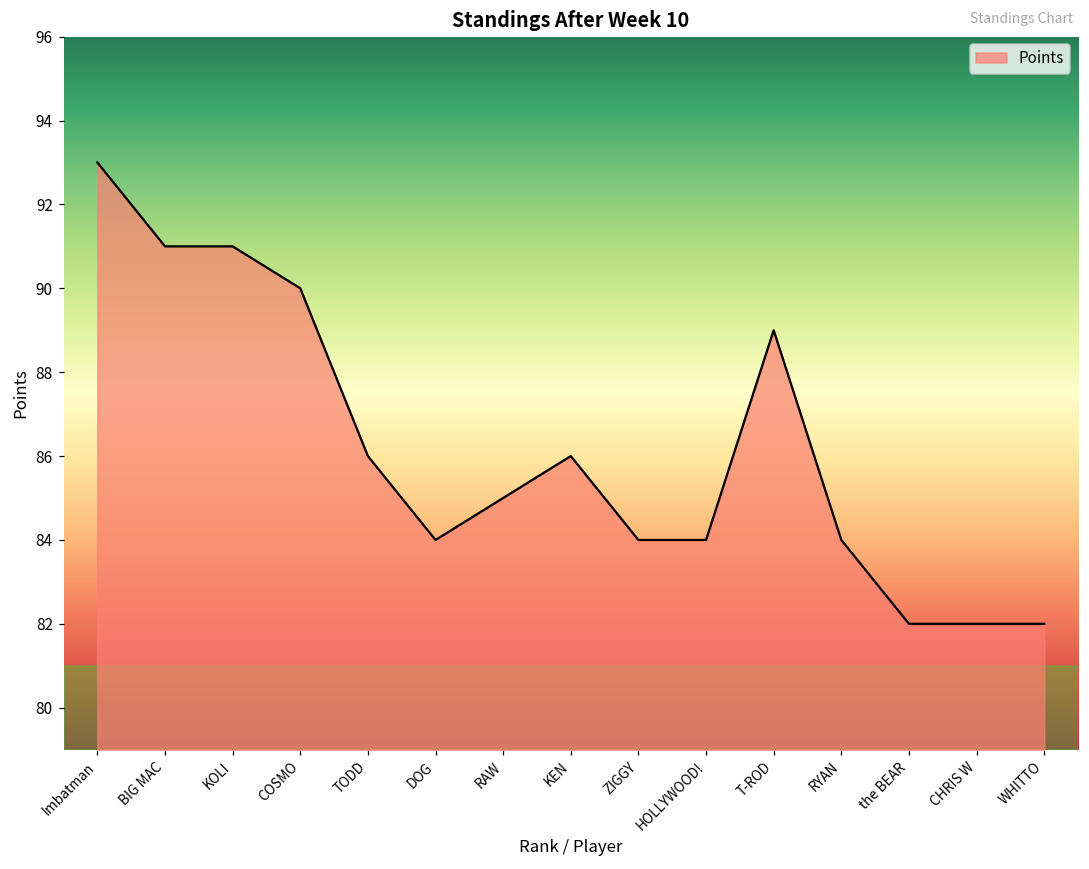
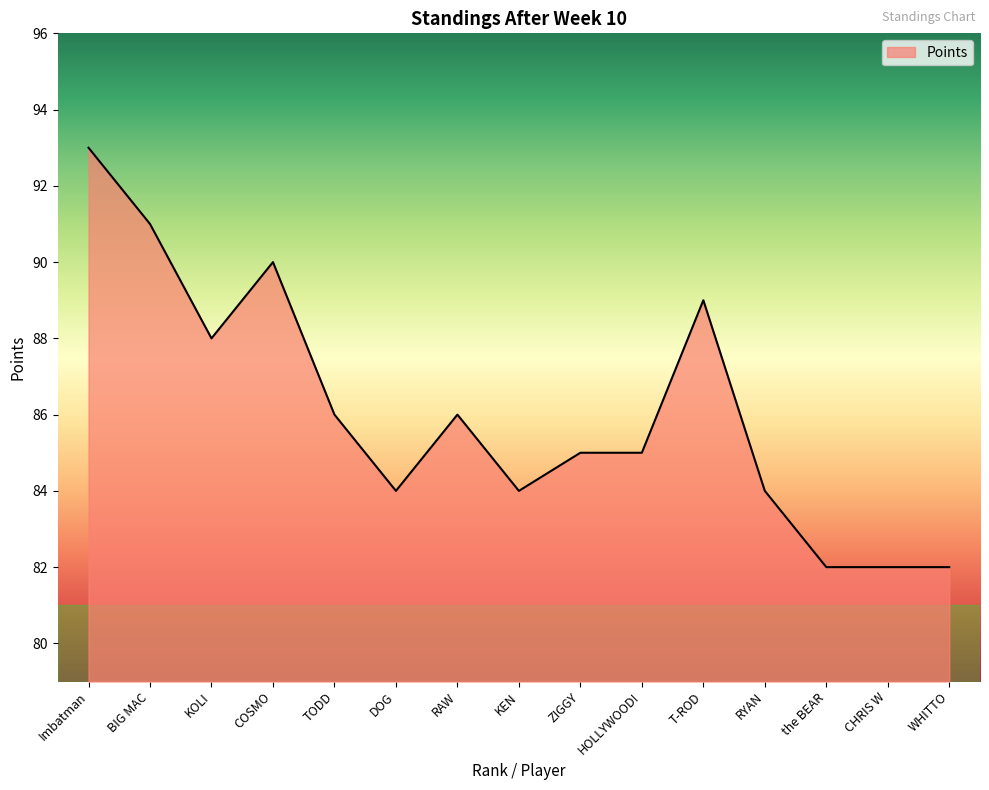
KOLI: 91 -> 88
RAW: 85 -> 86
KEN: 86 -> 84
ZIGGY: 84 -> 85
HOLLYWOOD!: 84 -> 85
